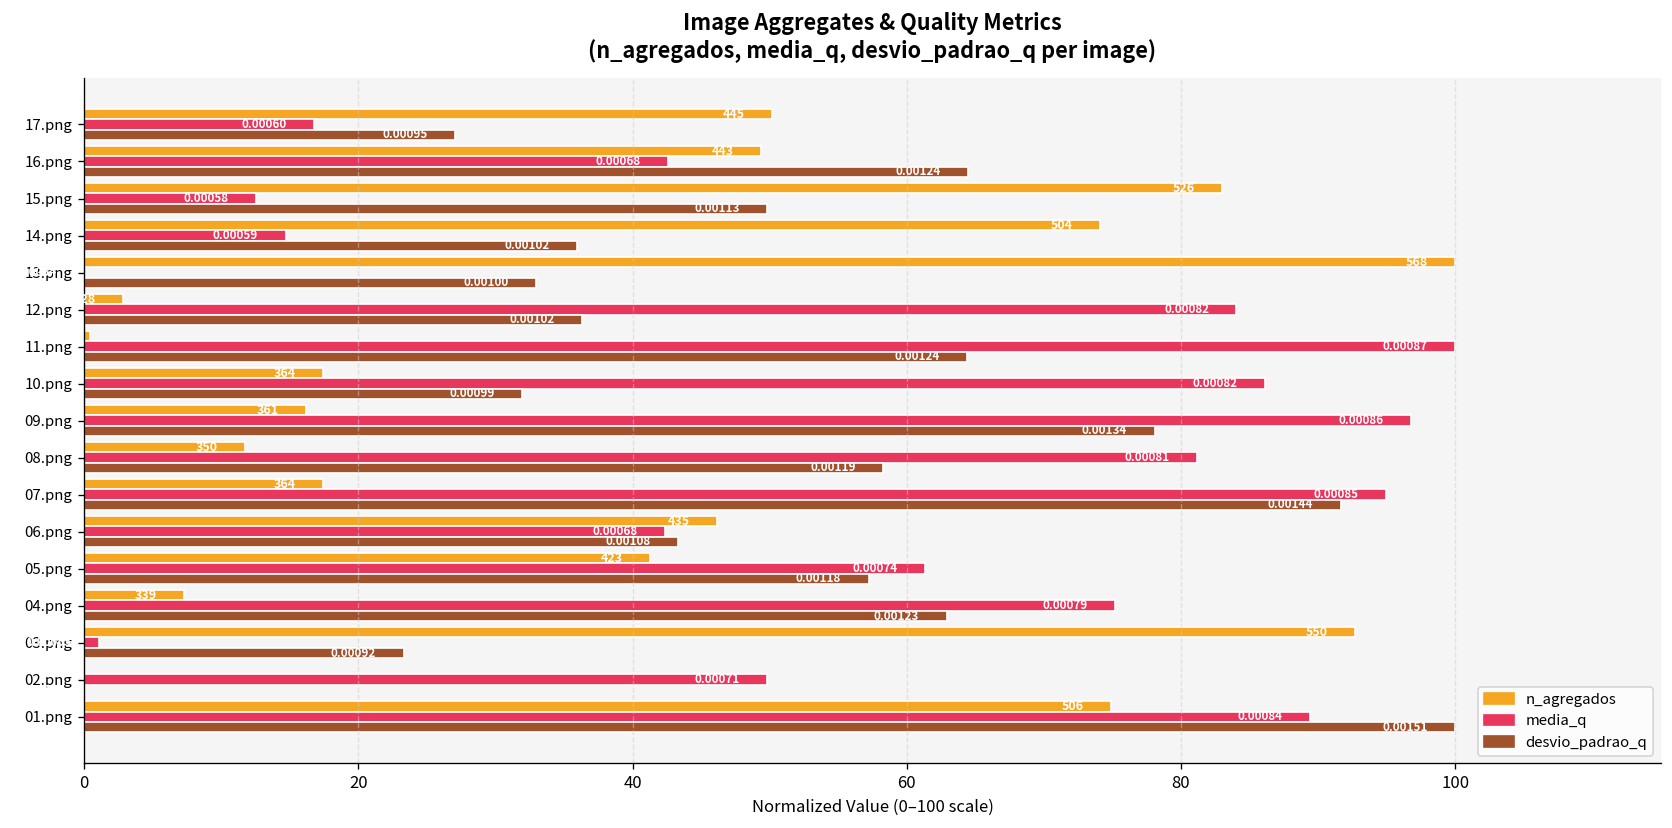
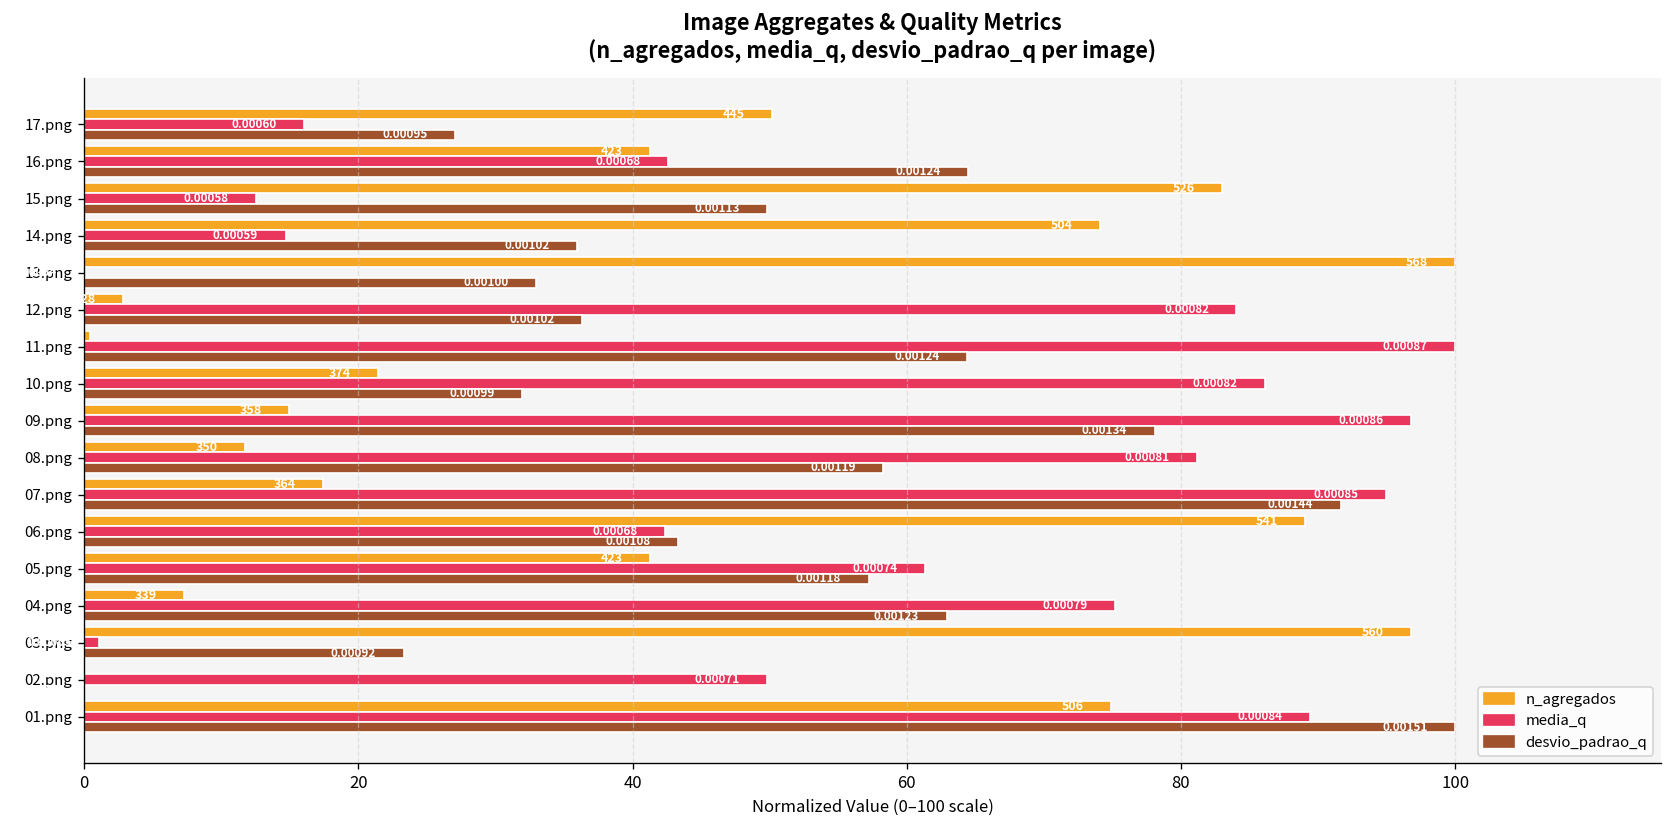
media_q, 17.png: 16.8 -> 16.0
n_agregados, 16.png: 443 -> 423
n_agregados, 10.png: 364 -> 374
n_agregados, 09.png: 361 -> 358
n_agregados, 06.png: 435 -> 541
n_agregados, 03.png: 550 -> 560
